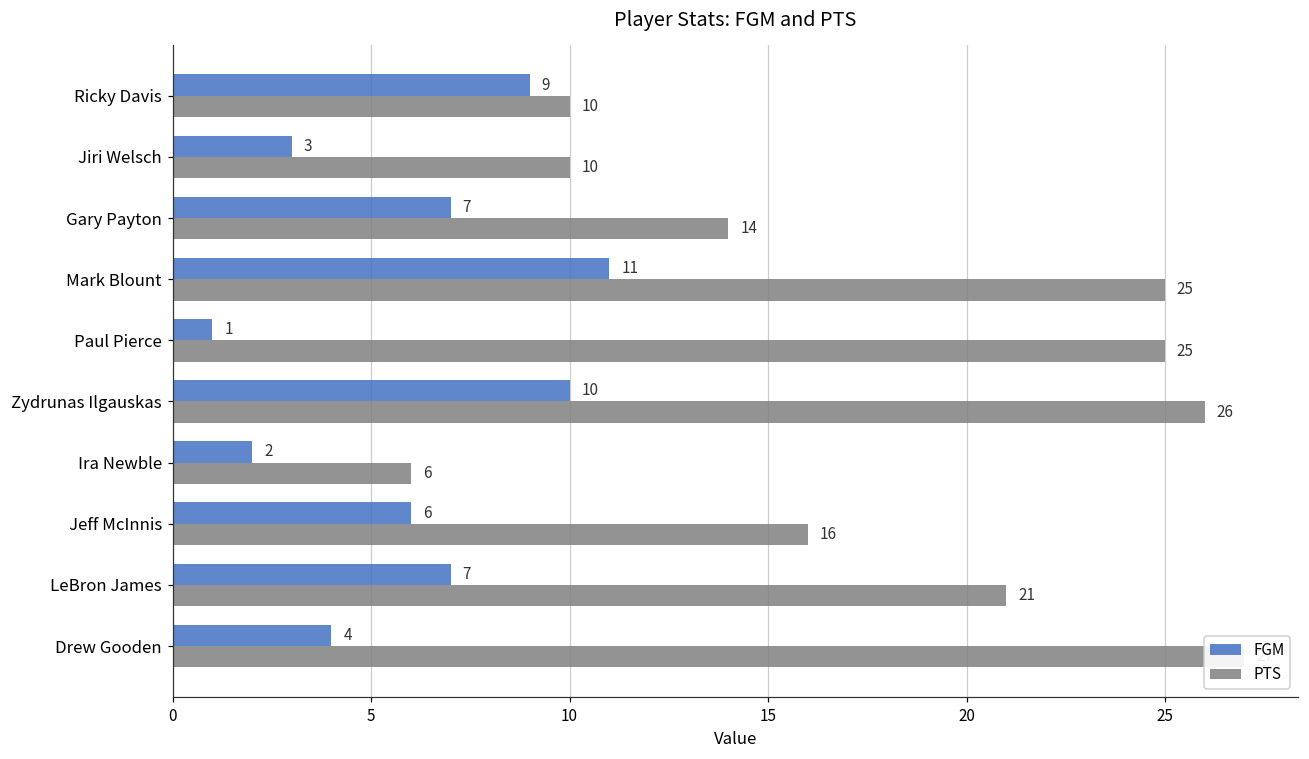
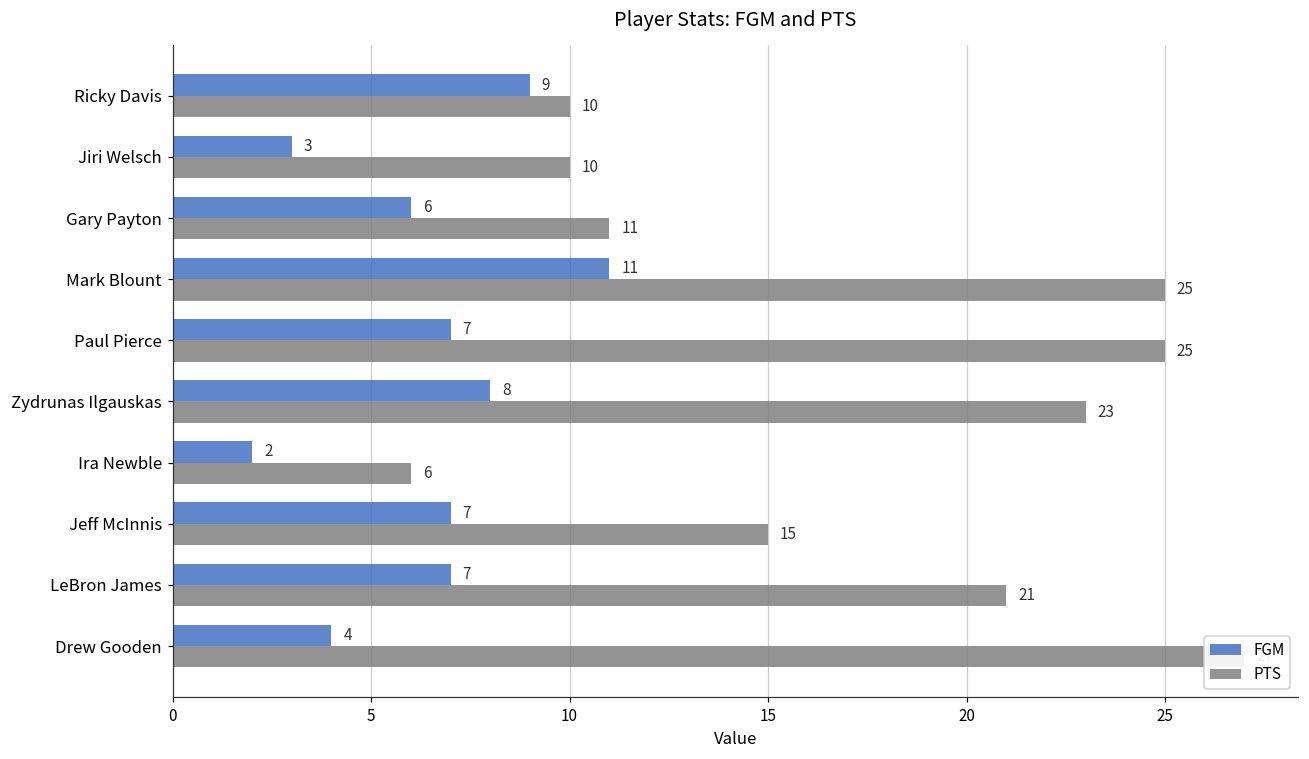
FGM, Gary Payton: 7 -> 6
PTS, Gary Payton: 14 -> 11
FGM, Paul Pierce: 1 -> 7
FGM, Zydrunas Ilgauskas: 10 -> 8
PTS, Zydrunas Ilgauskas: 26 -> 23
FGM, Jeff McInnis: 6 -> 7
PTS, Jeff McInnis: 16 -> 15
